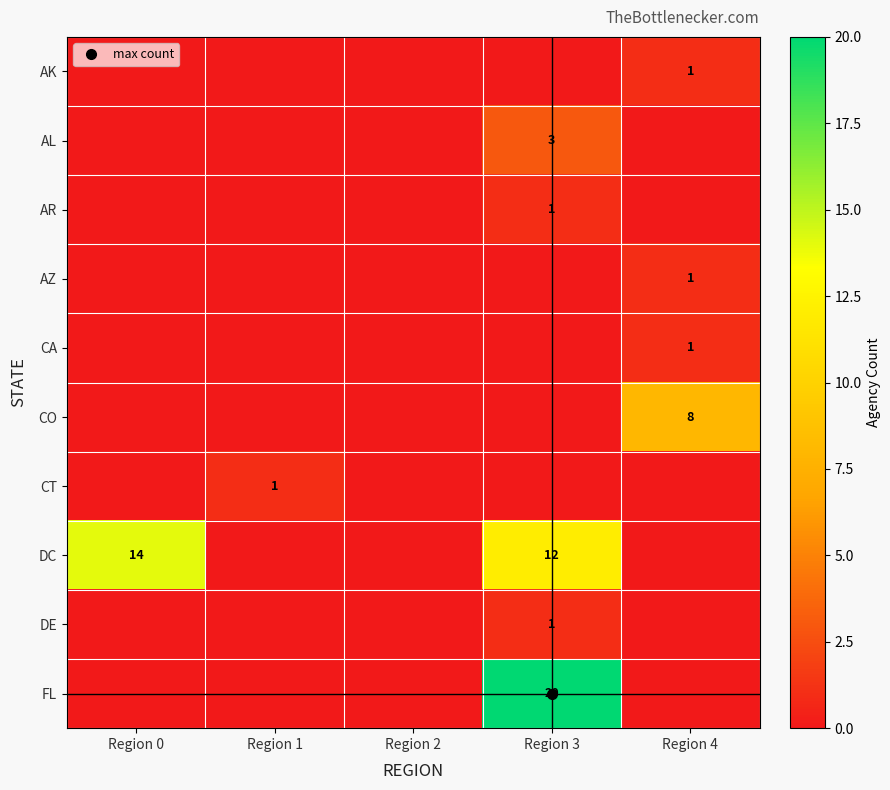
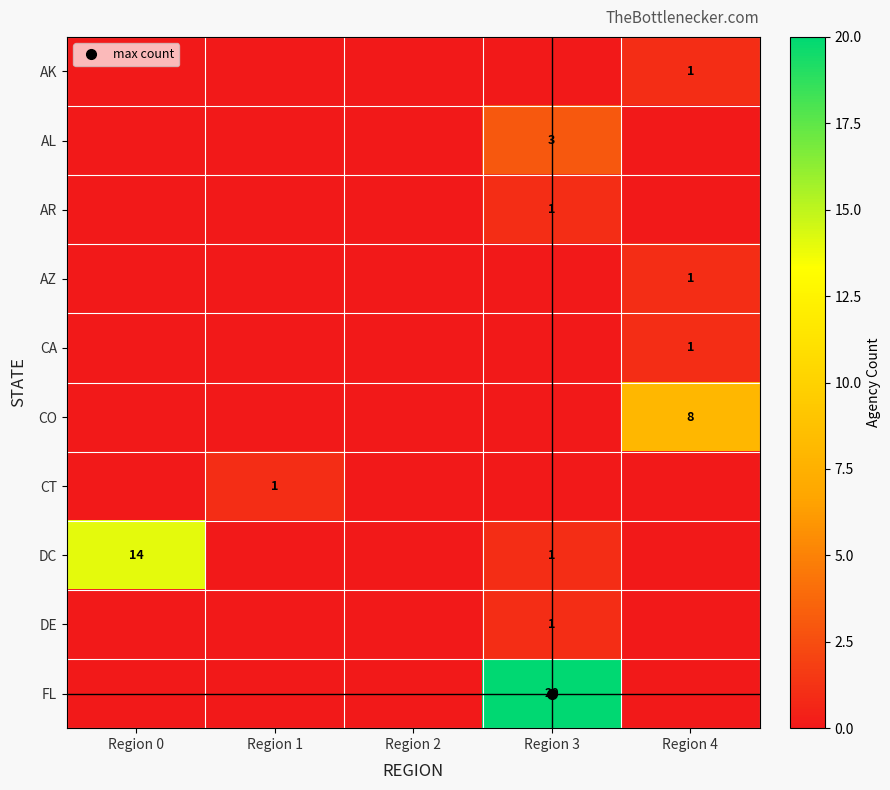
DC, Region 3: 12 -> 1
